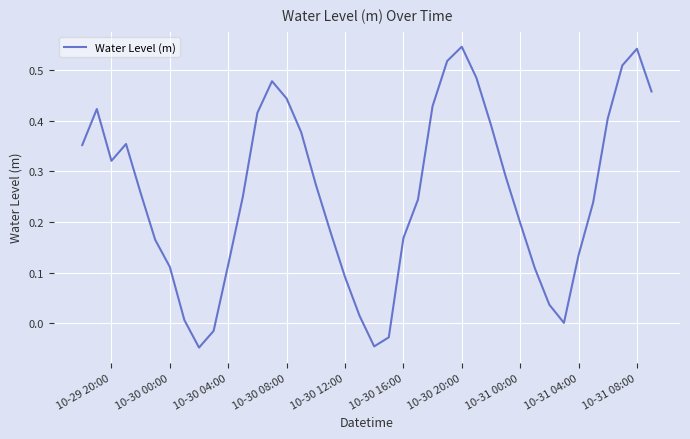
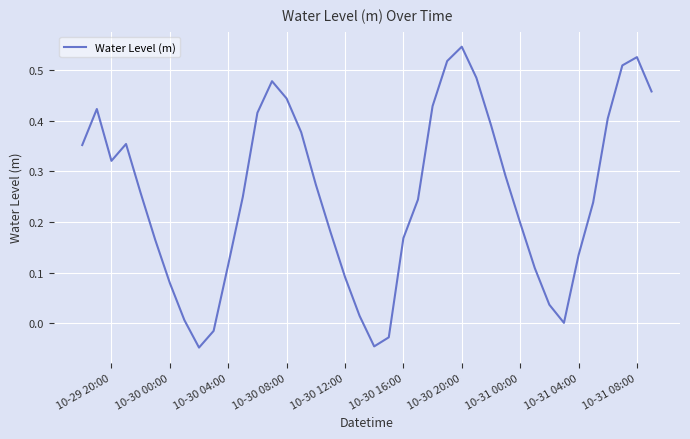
Water Level (m), 10-30 00:00: 0.11 -> 0.08
Water Level (m), 10-31 08:00: 0.54 -> 0.53
